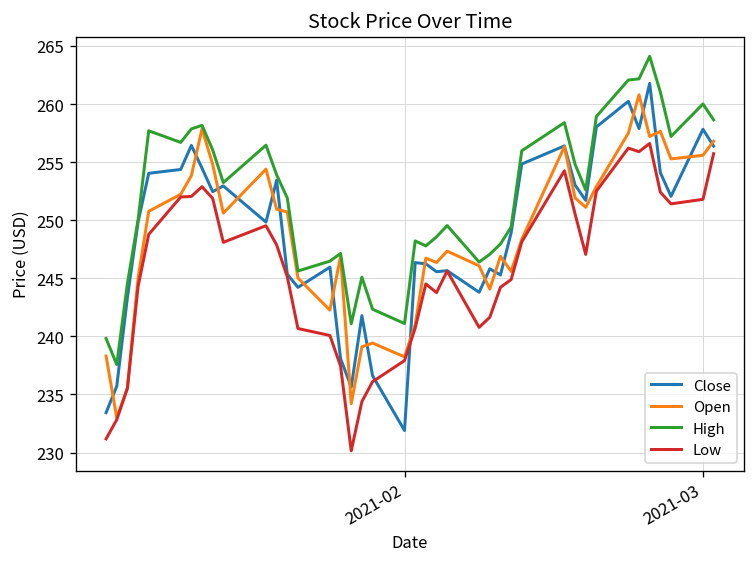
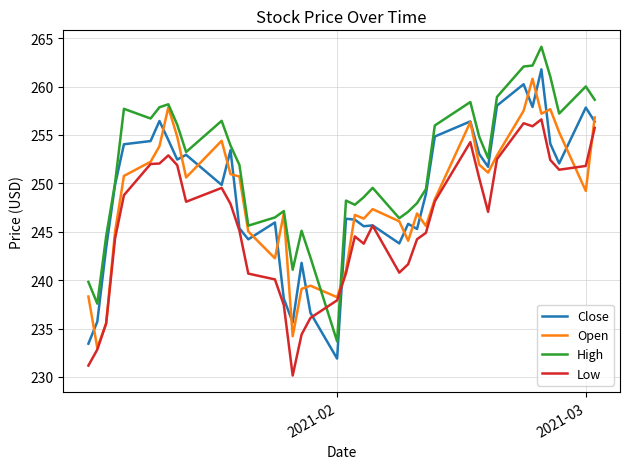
High, 2021-02: 241 -> 234
Open, 2021-03: 256 -> 249
